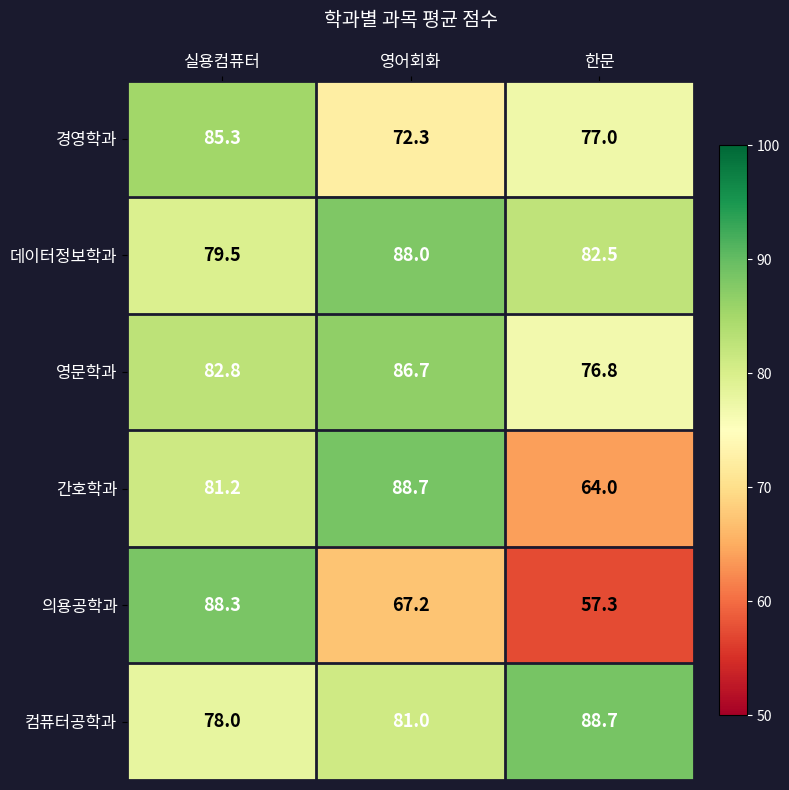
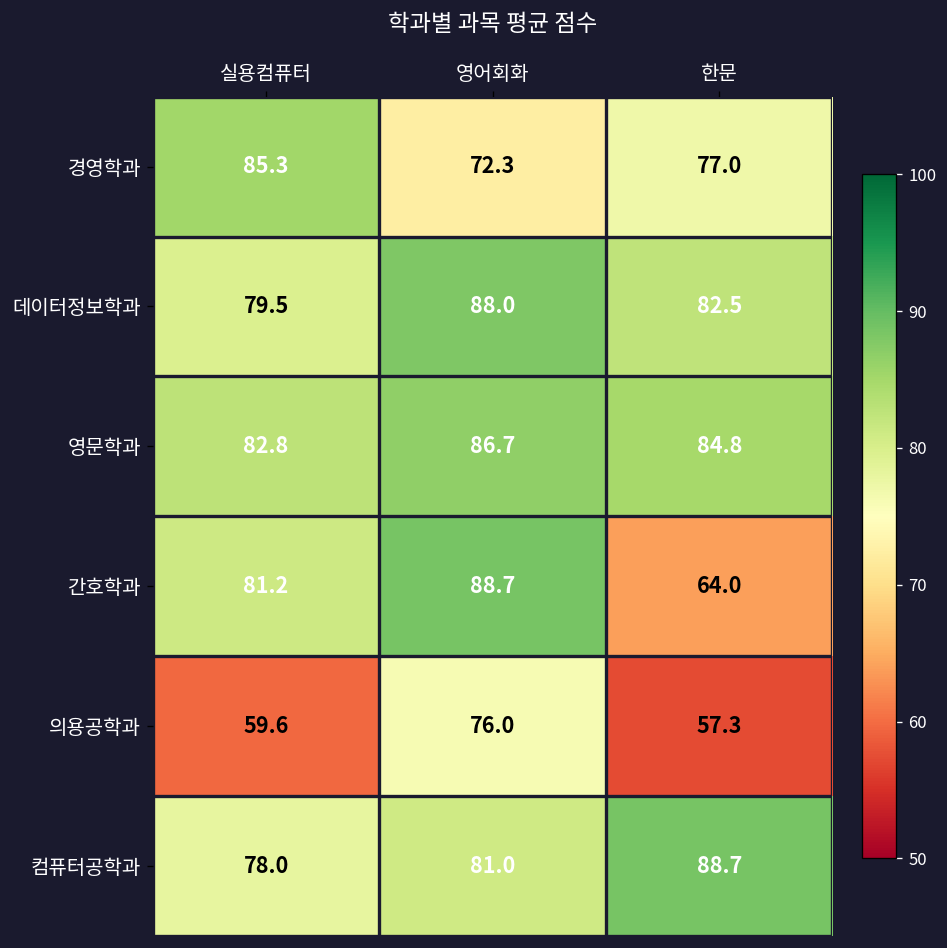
영문학과, 한문: 76.8 -> 84.8
의용공학과, 실용컴퓨터: 88.3 -> 59.6
의용공학과, 영어회화: 67.2 -> 76.0
